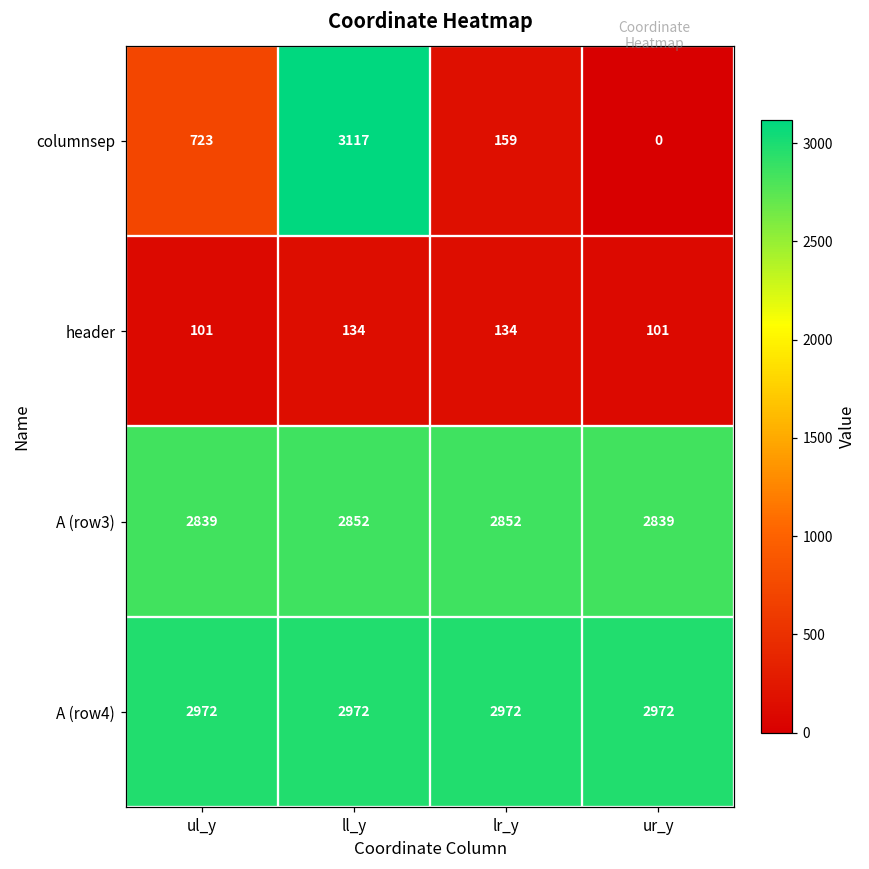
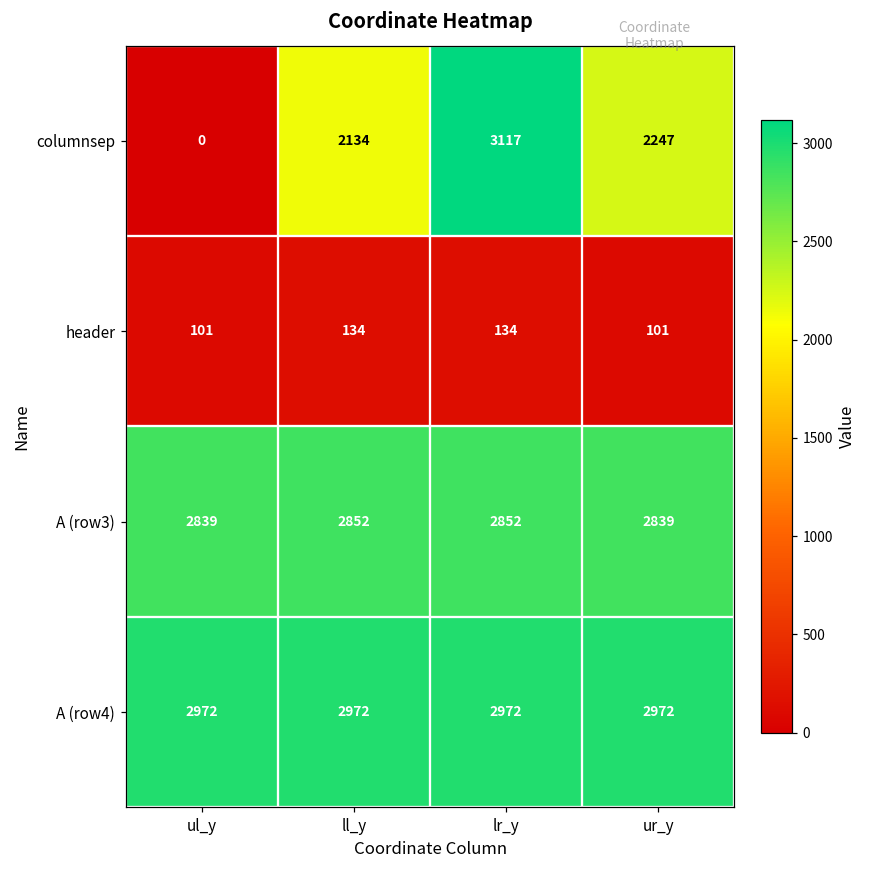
columnsep, ul_y: 723 -> 0
columnsep, ll_y: 3117 -> 2134
columnsep, lr_y: 159 -> 3117
columnsep, ur_y: 0 -> 2247
